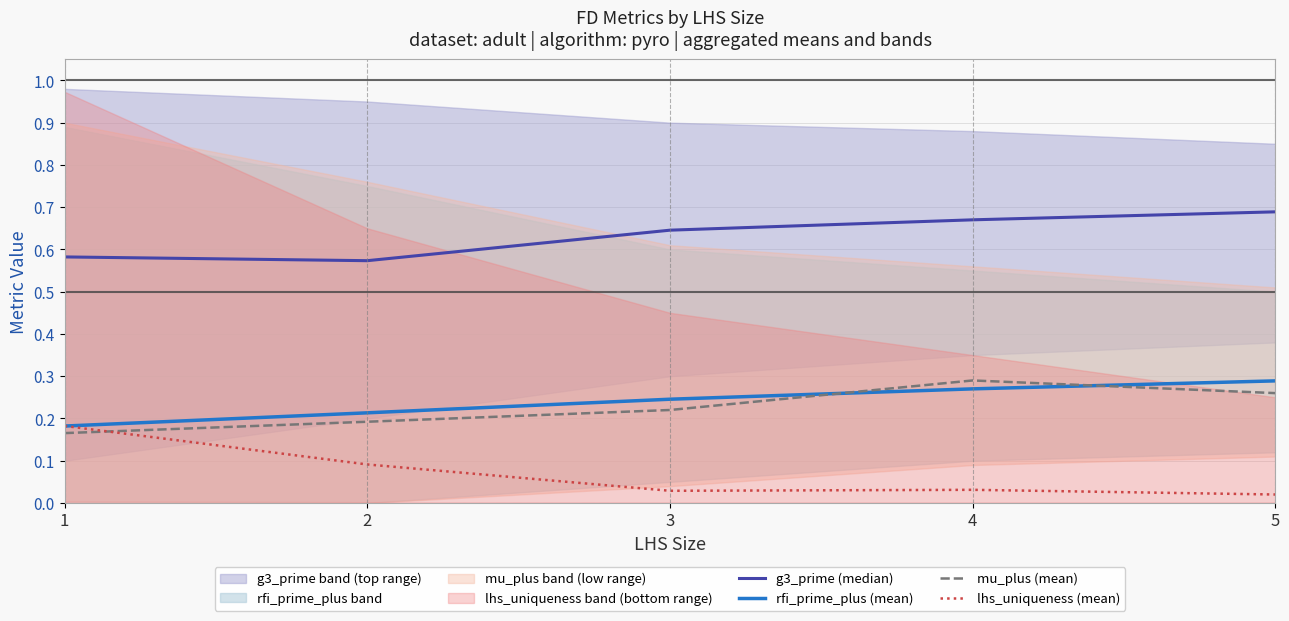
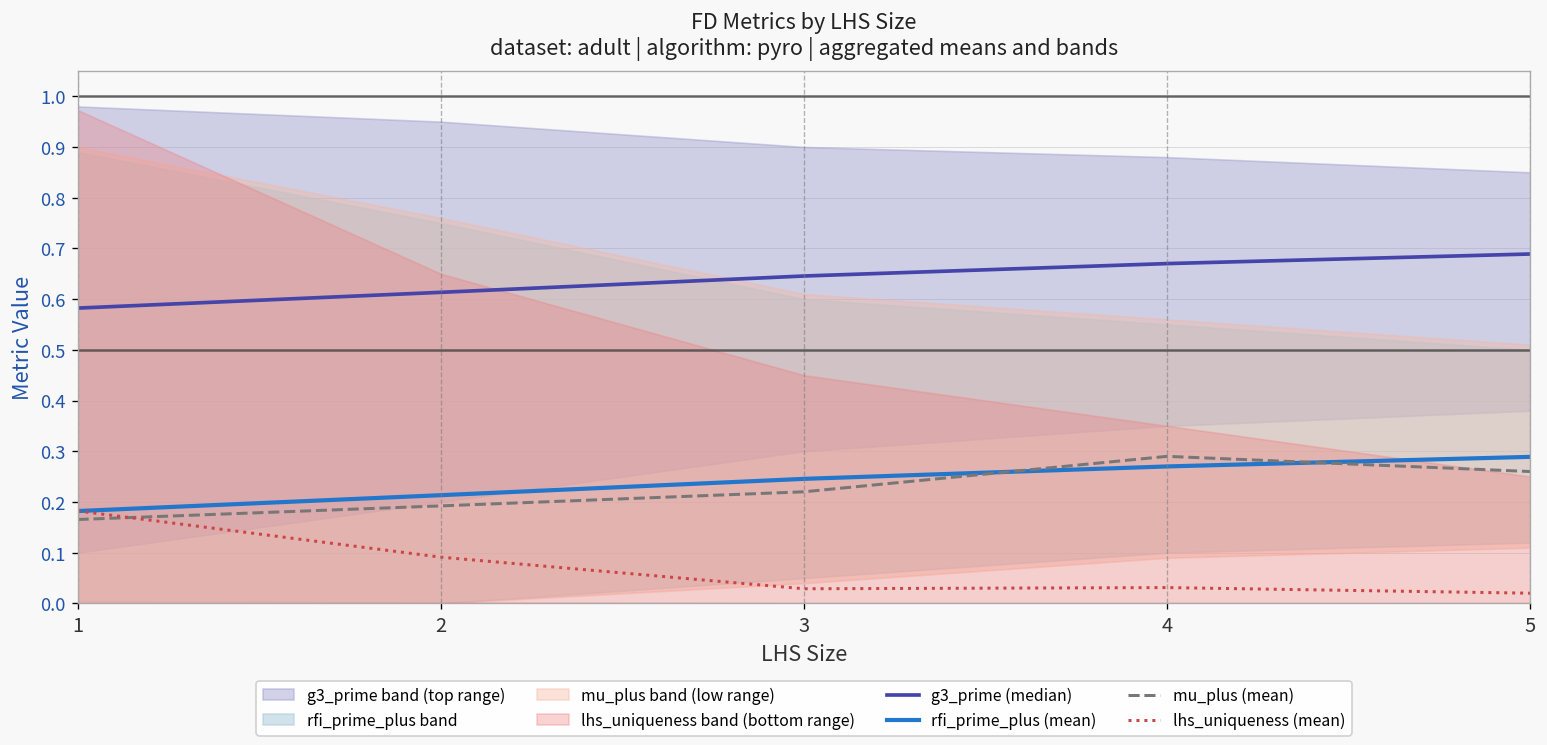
g3_prime (median), 2: 0.57 -> 0.61
